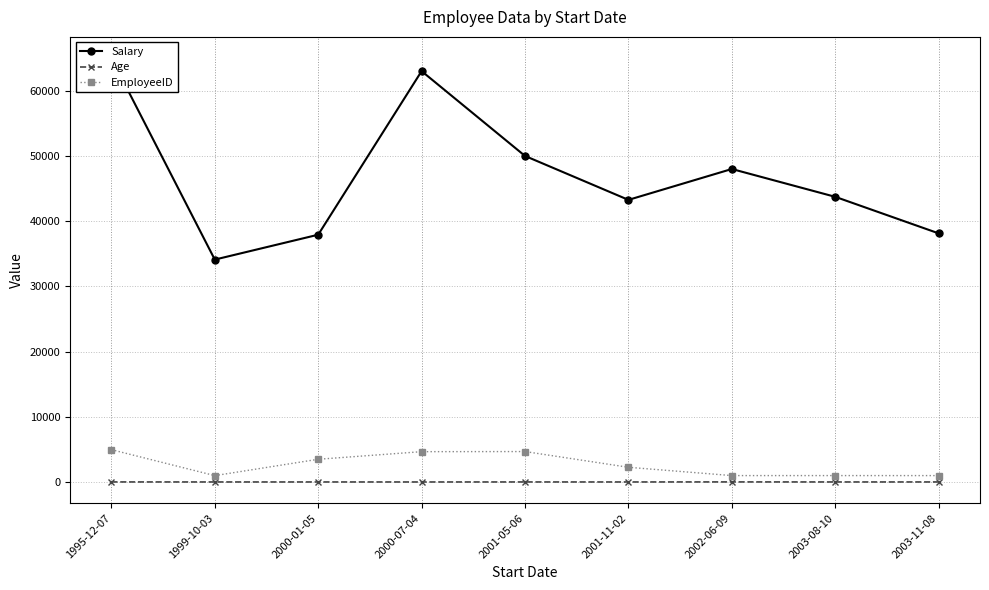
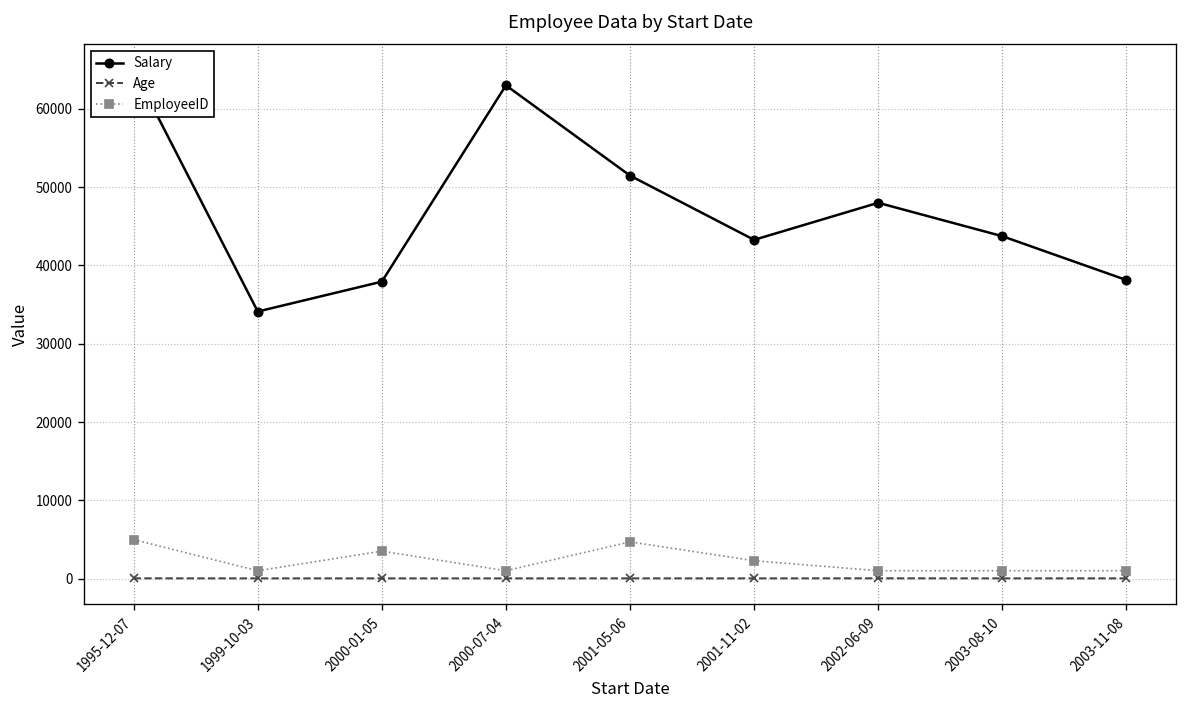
EmployeeID, 2000-07-04: 5000 -> 1000
Salary, 2001-05-06: 50000 -> 51000
